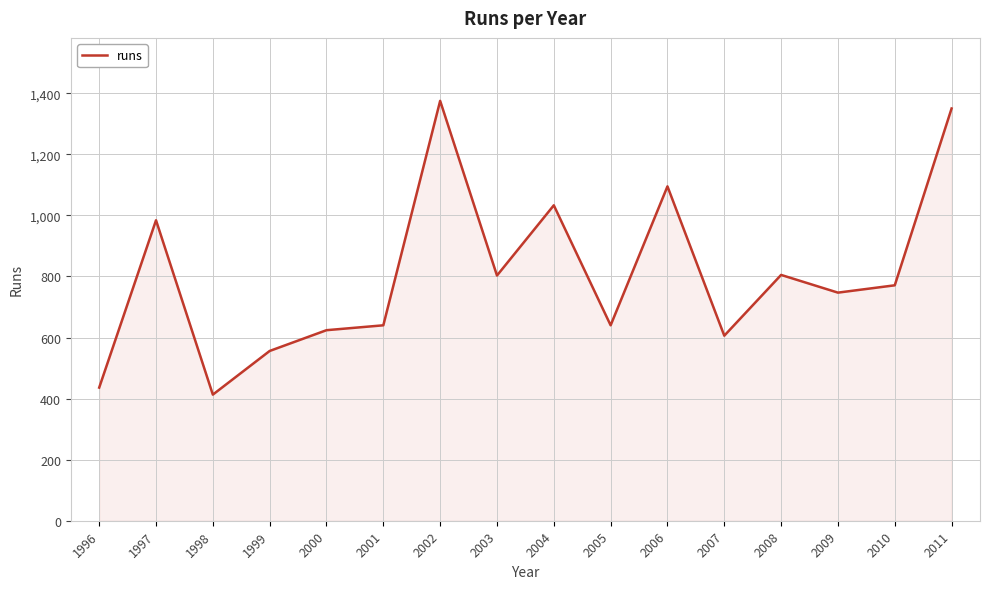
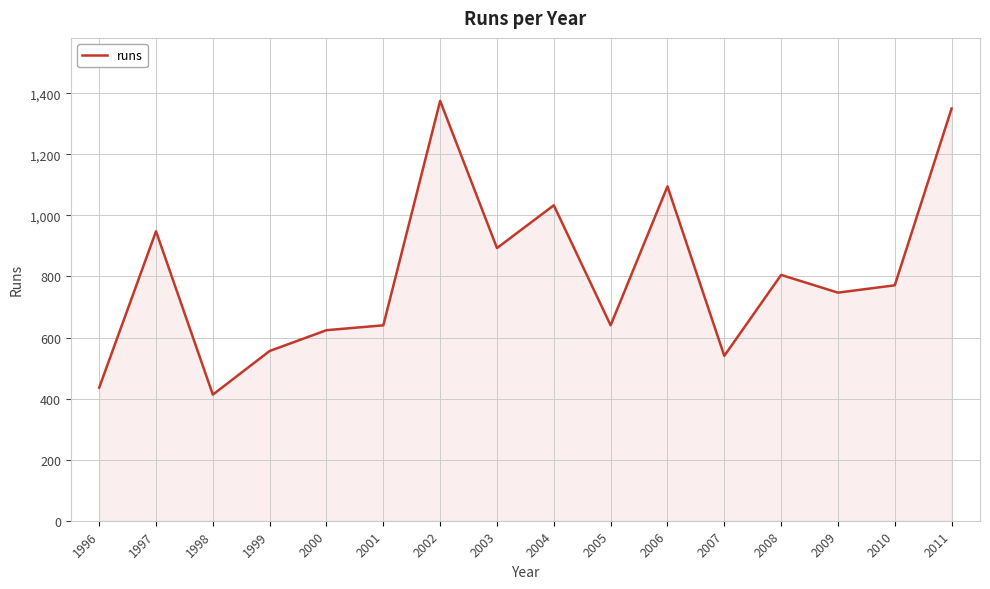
1997: 980 -> 950
2003: 800 -> 890
2007: 610 -> 540
